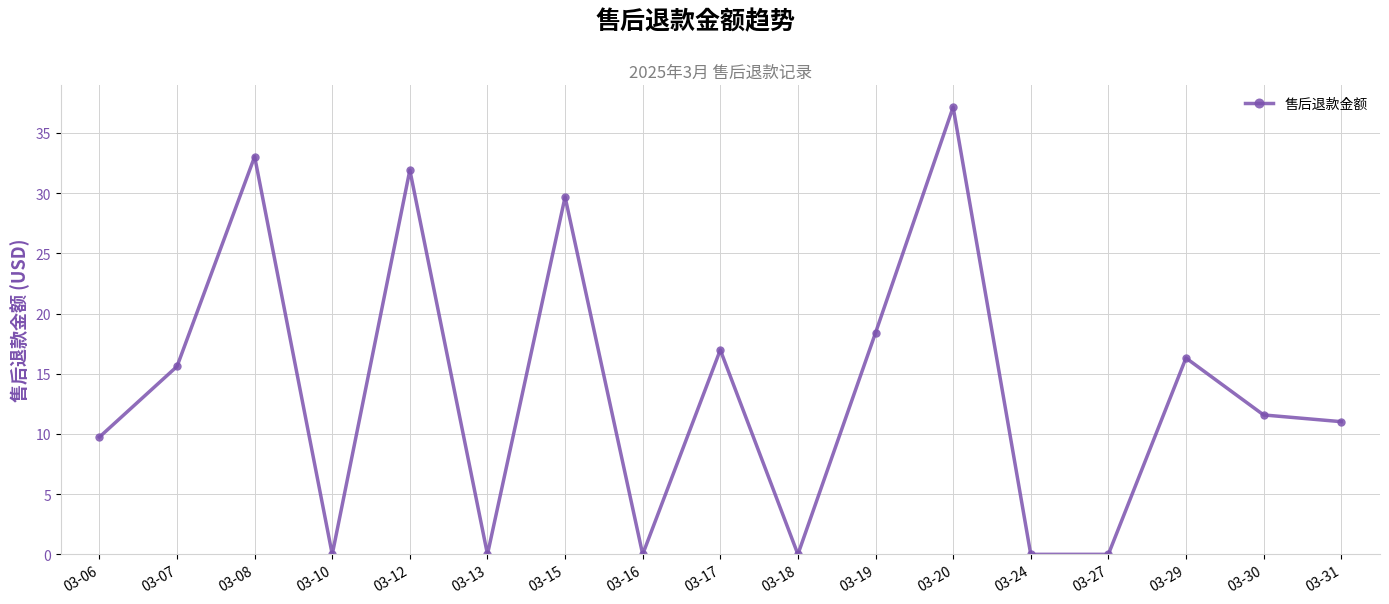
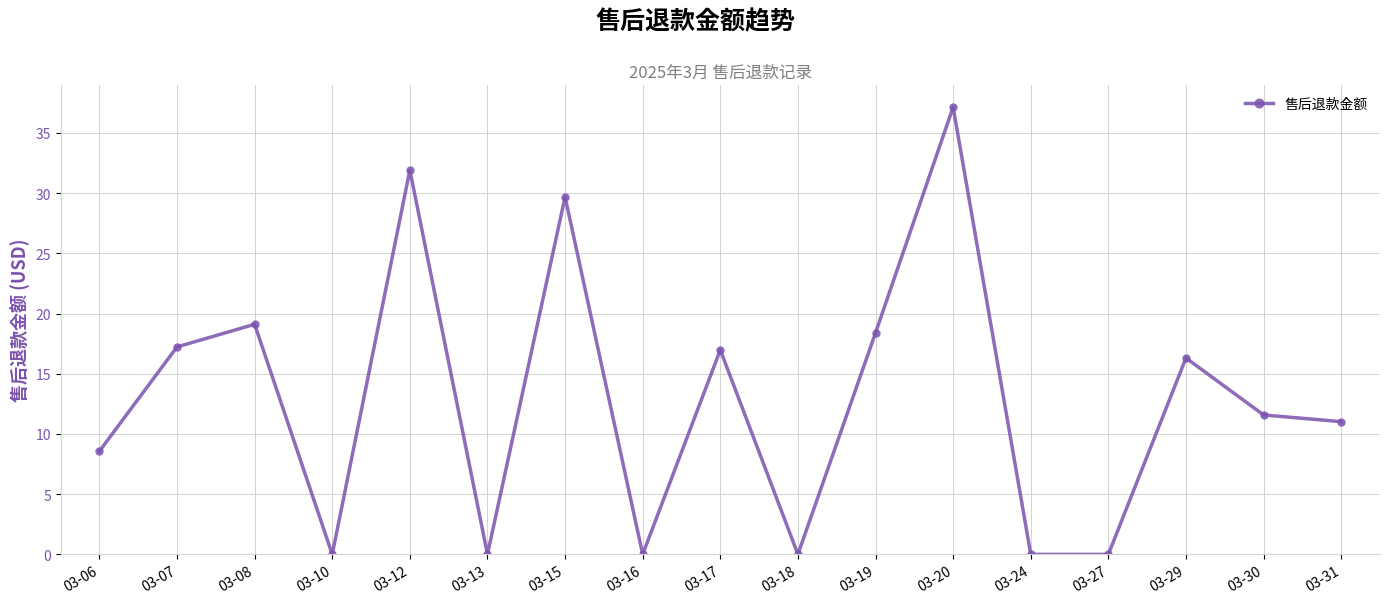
03-06: 9.7 -> 8.6
03-07: 15.6 -> 17.2
03-08: 33.0 -> 19.1
